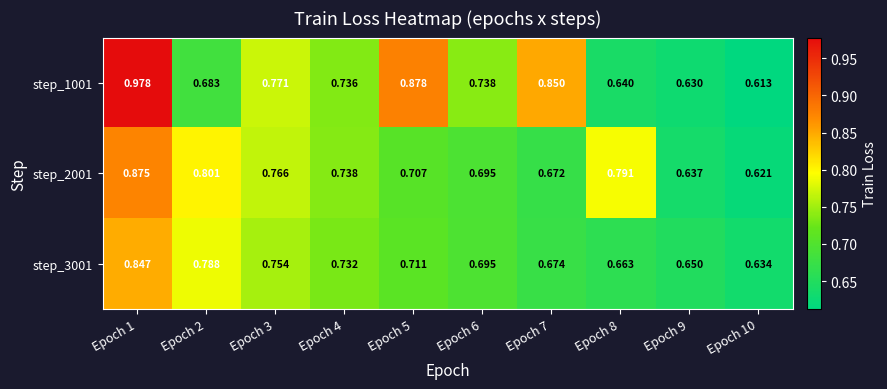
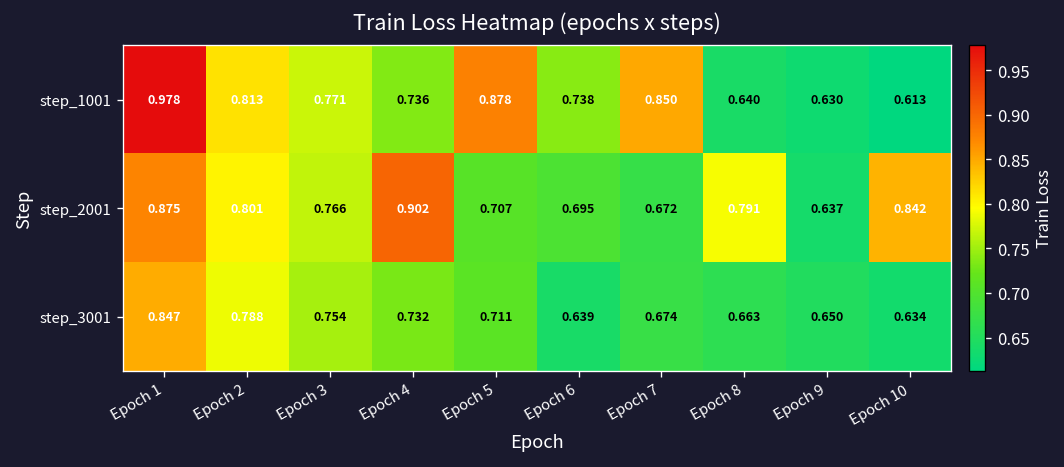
step_1001, Epoch 2: 0.683 -> 0.813
step_2001, Epoch 4: 0.738 -> 0.902
step_2001, Epoch 10: 0.621 -> 0.842
step_3001, Epoch 6: 0.695 -> 0.639
